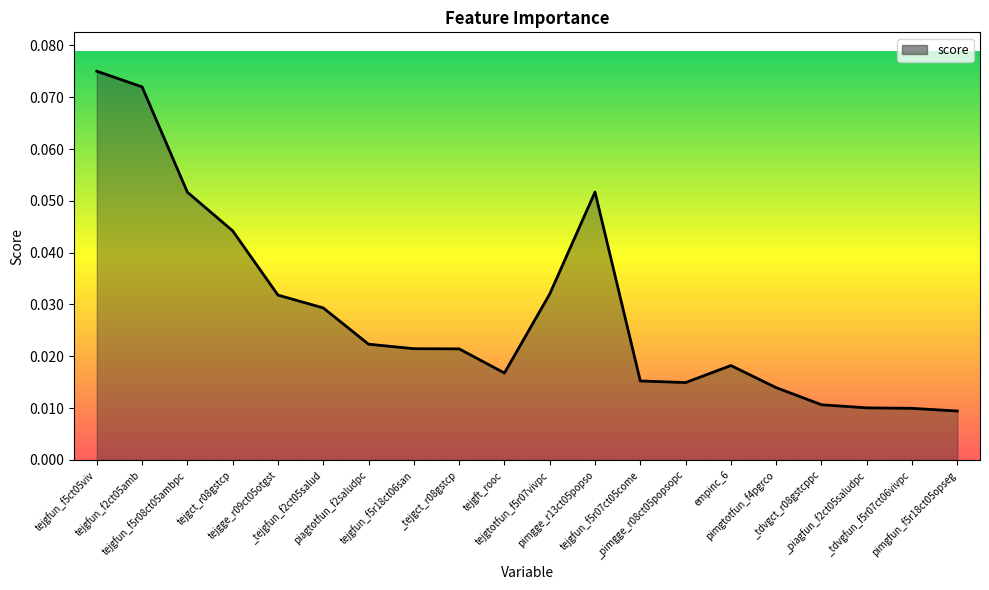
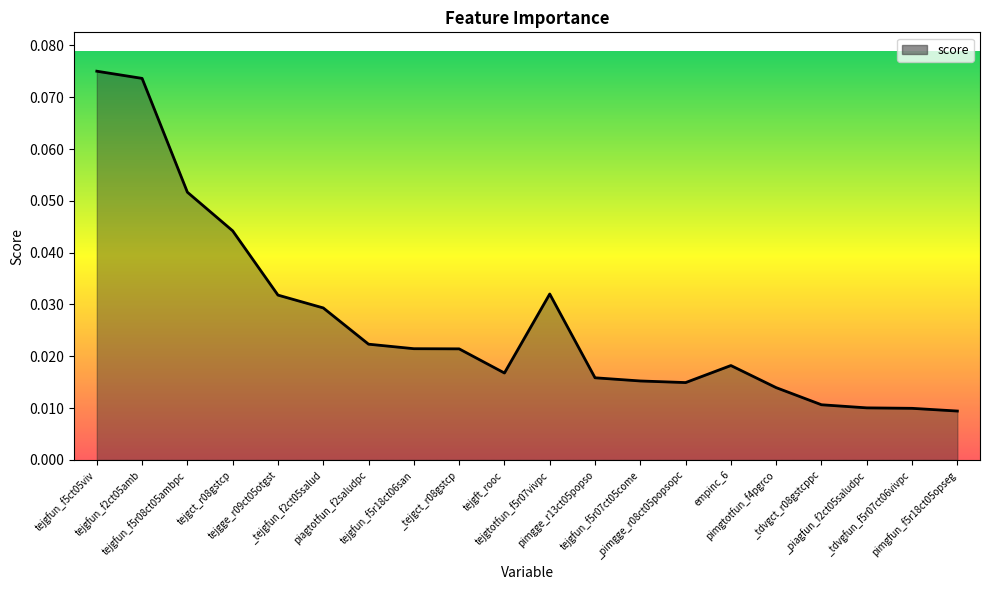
tejgfun_f2ct05amb: 0.072 -> 0.074
pimgge_r13ct05popso: 0.052 -> 0.016
